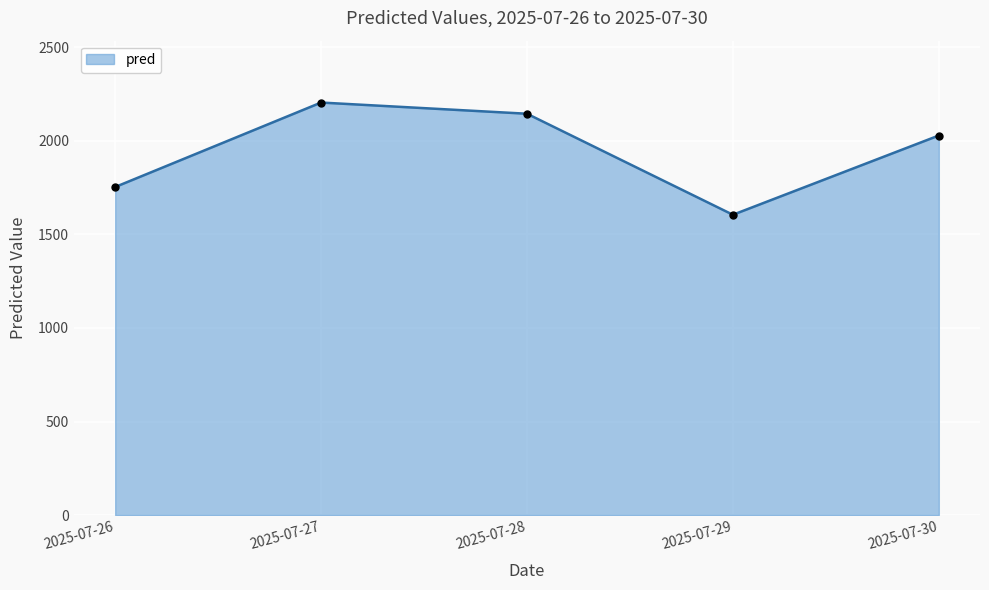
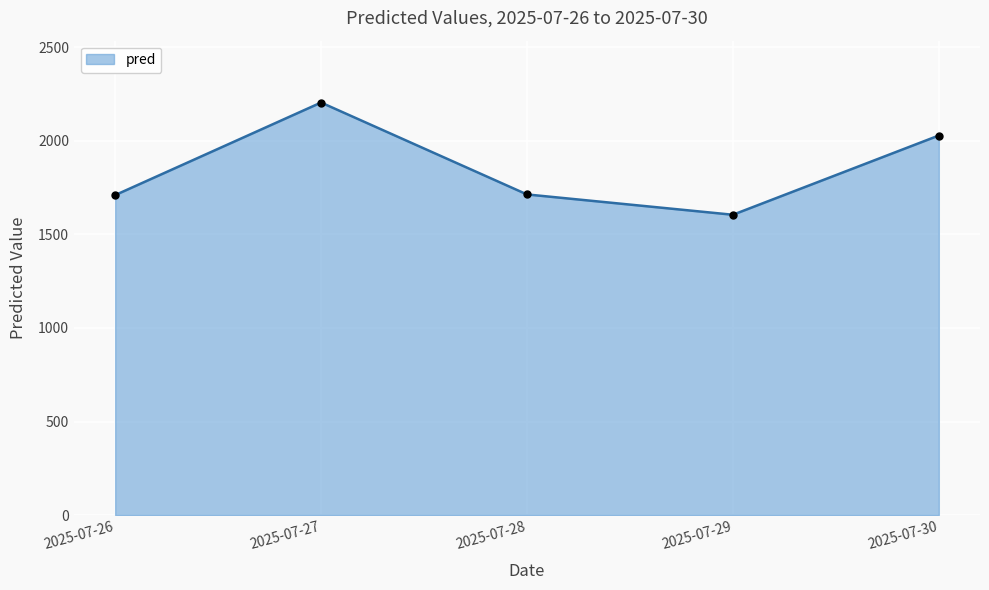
2025-07-26: 1750 -> 1710
2025-07-28: 2150 -> 1710
